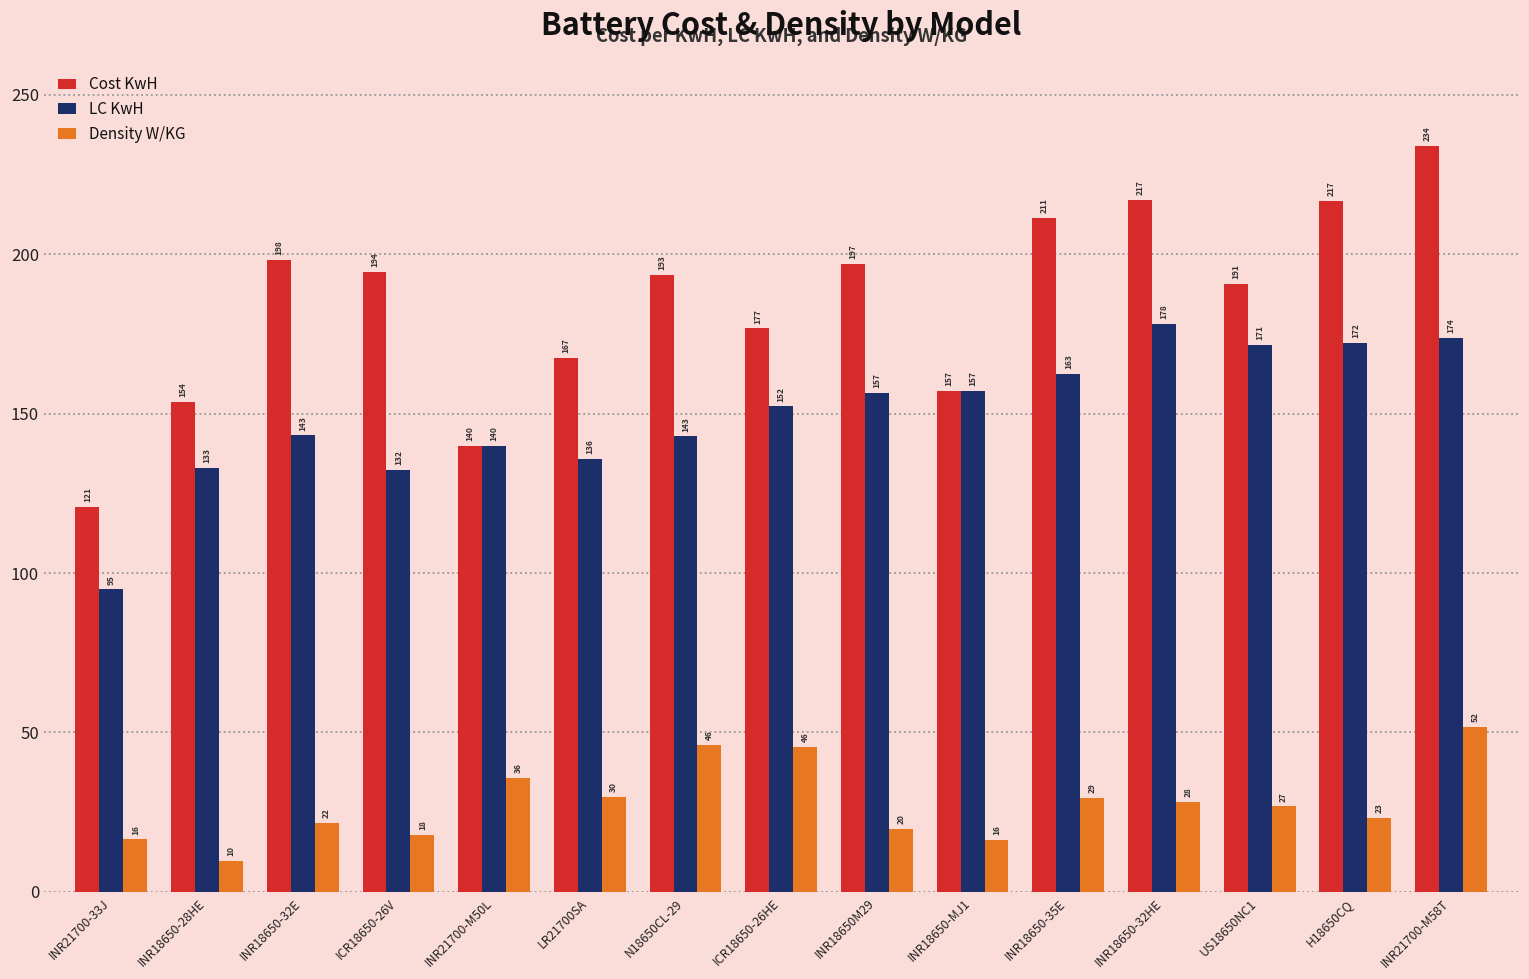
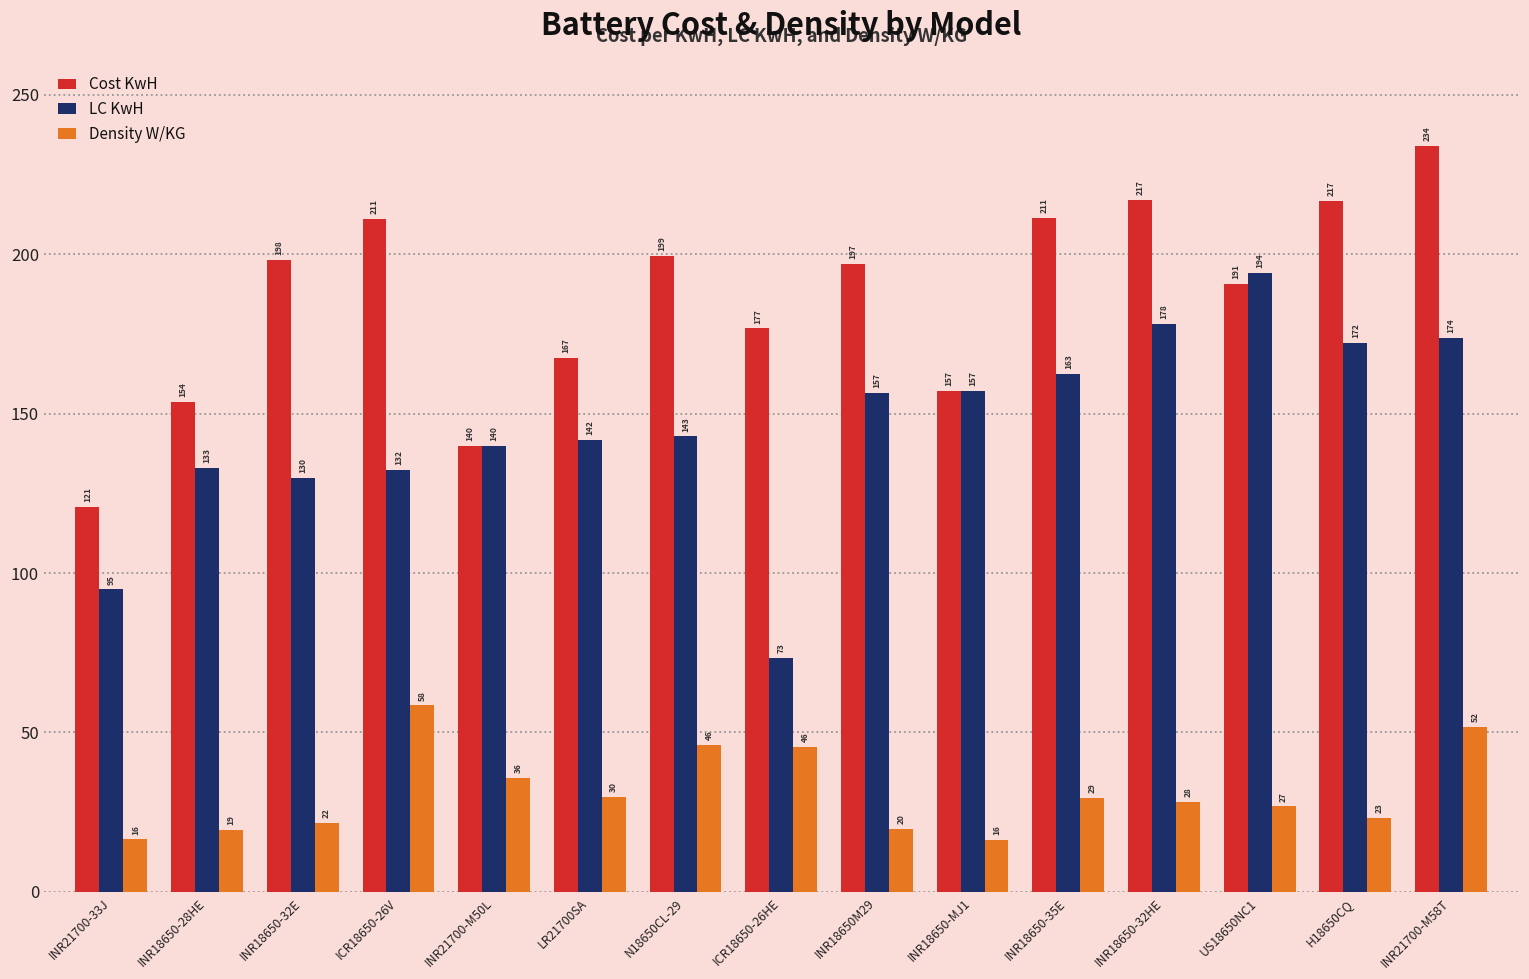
Density W/KG, INR18650-28HE: 10 -> 19
LC KwH, INR18650-32E: 143 -> 130
Cost KwH, ICR18650-26V: 194 -> 211
Density W/KG, ICR18650-26V: 18 -> 58
LC KwH, LR21700SA: 136 -> 142
Cost KwH, N18650CL-29: 193 -> 199
LC KwH, ICR18650-26HE: 152 -> 73
LC KwH, US18650NC1: 171 -> 194
